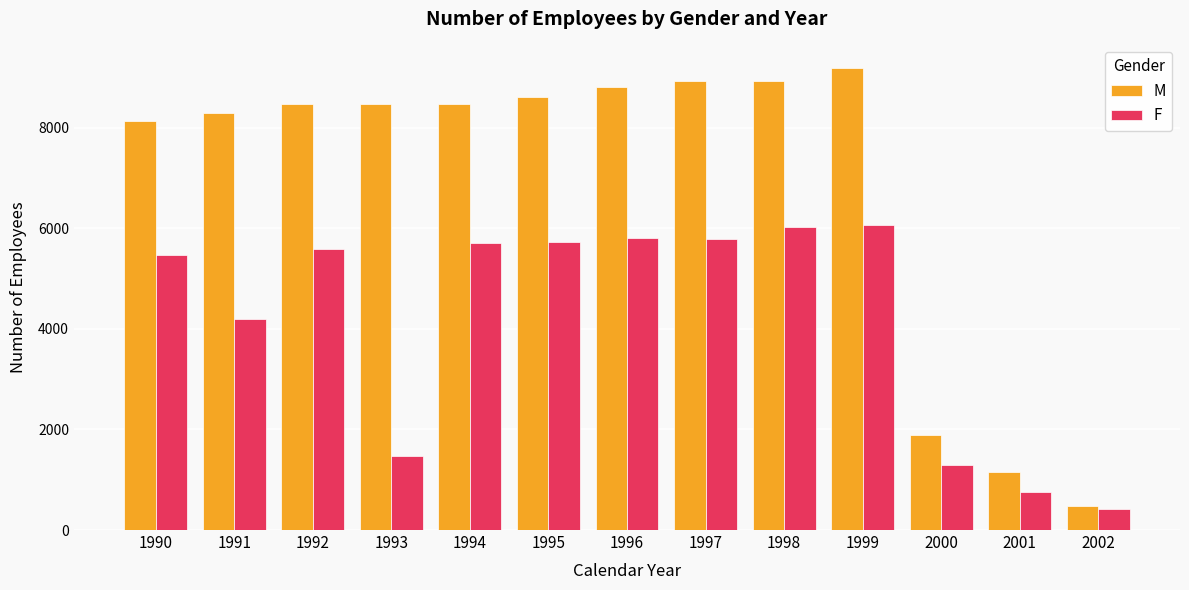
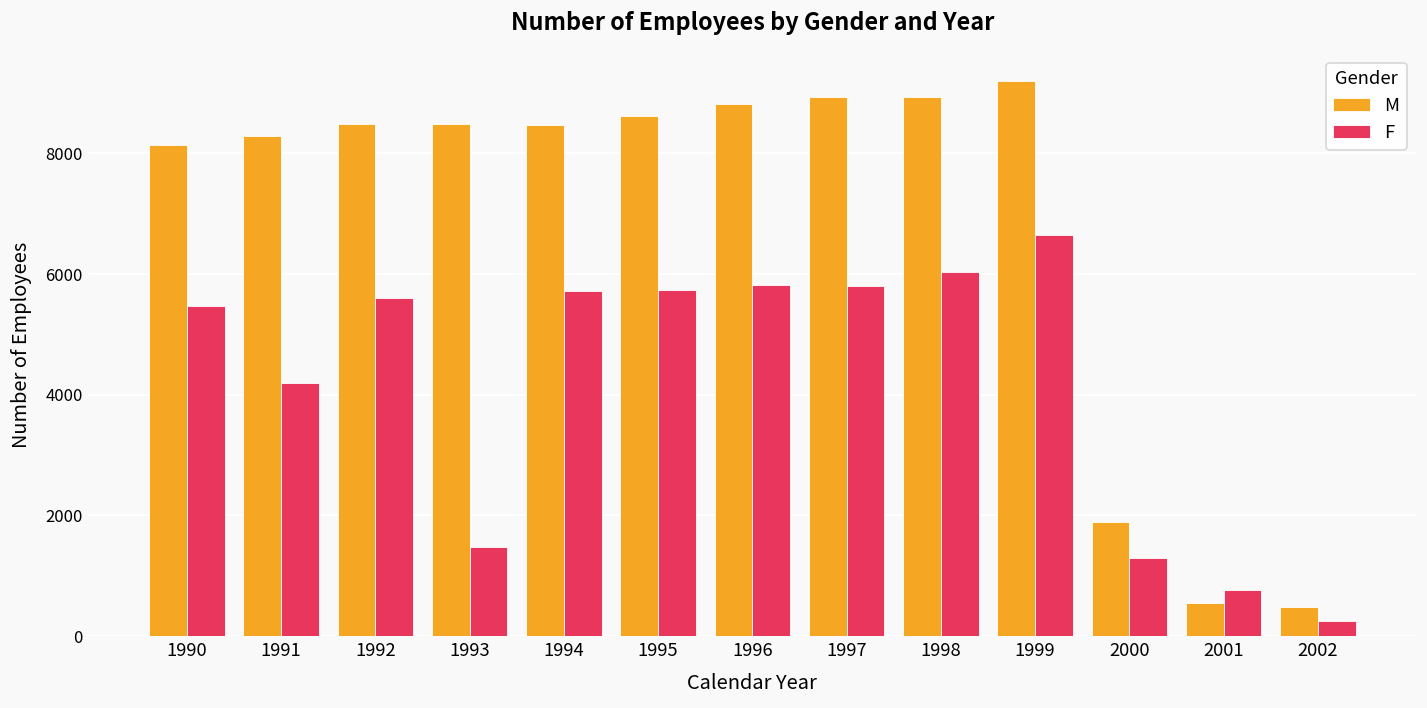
F, 1999: 6100 -> 6600
M, 2001: 1200 -> 500
F, 2002: 400 -> 200
